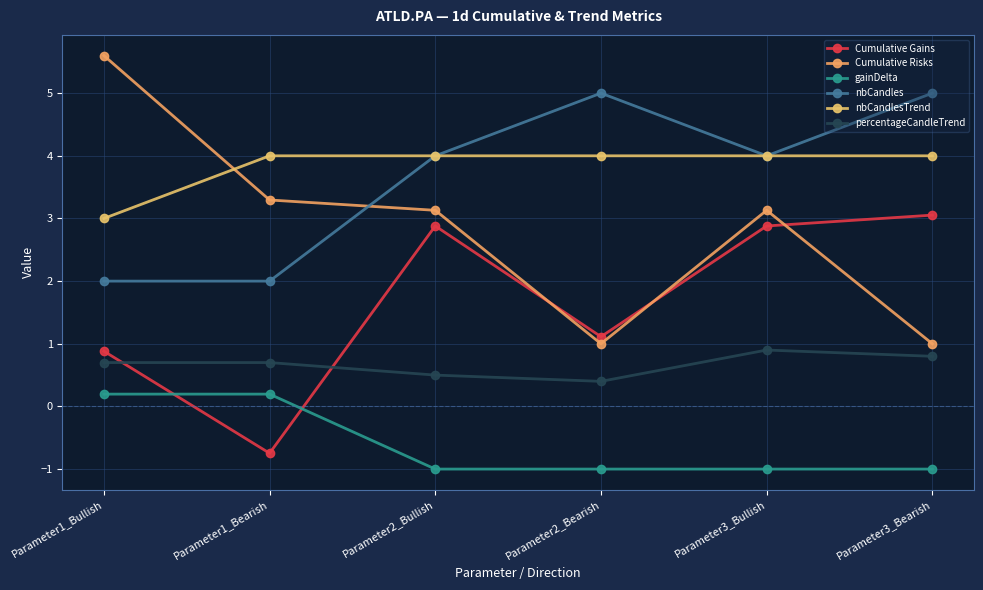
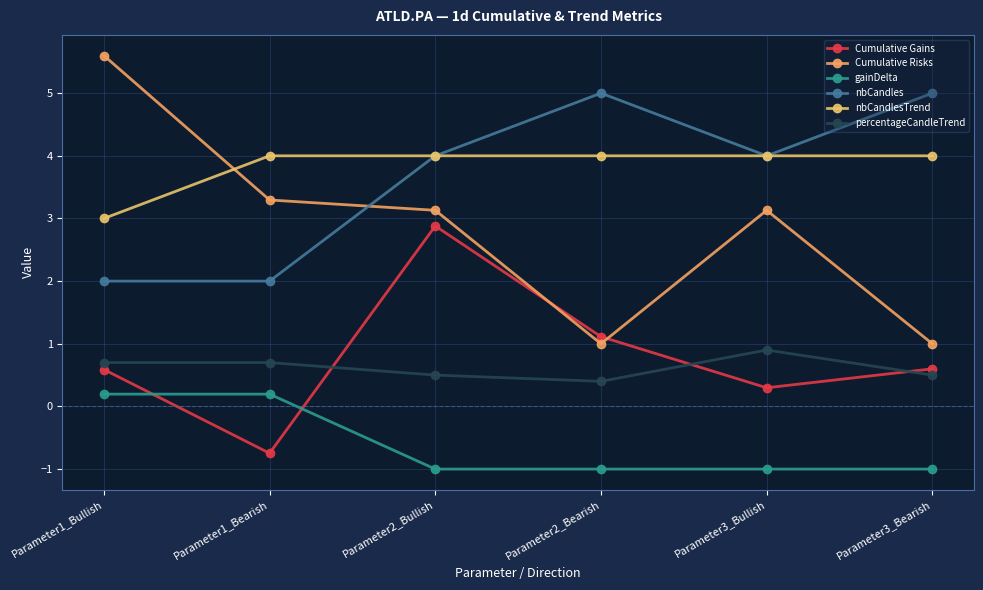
Cumulative Gains, Parameter1_Bullish: 0.9 -> 0.6
Cumulative Gains, Parameter3_Bullish: 2.9 -> 0.3
Cumulative Gains, Parameter3_Bearish: 3.1 -> 0.6
percentageCandleTrend, Parameter3_Bearish: 0.8 -> 0.5
